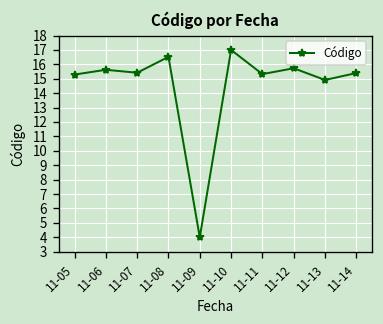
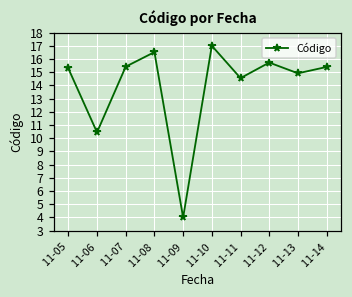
11-06: 15.6 -> 10.4
11-11: 15.3 -> 14.6
